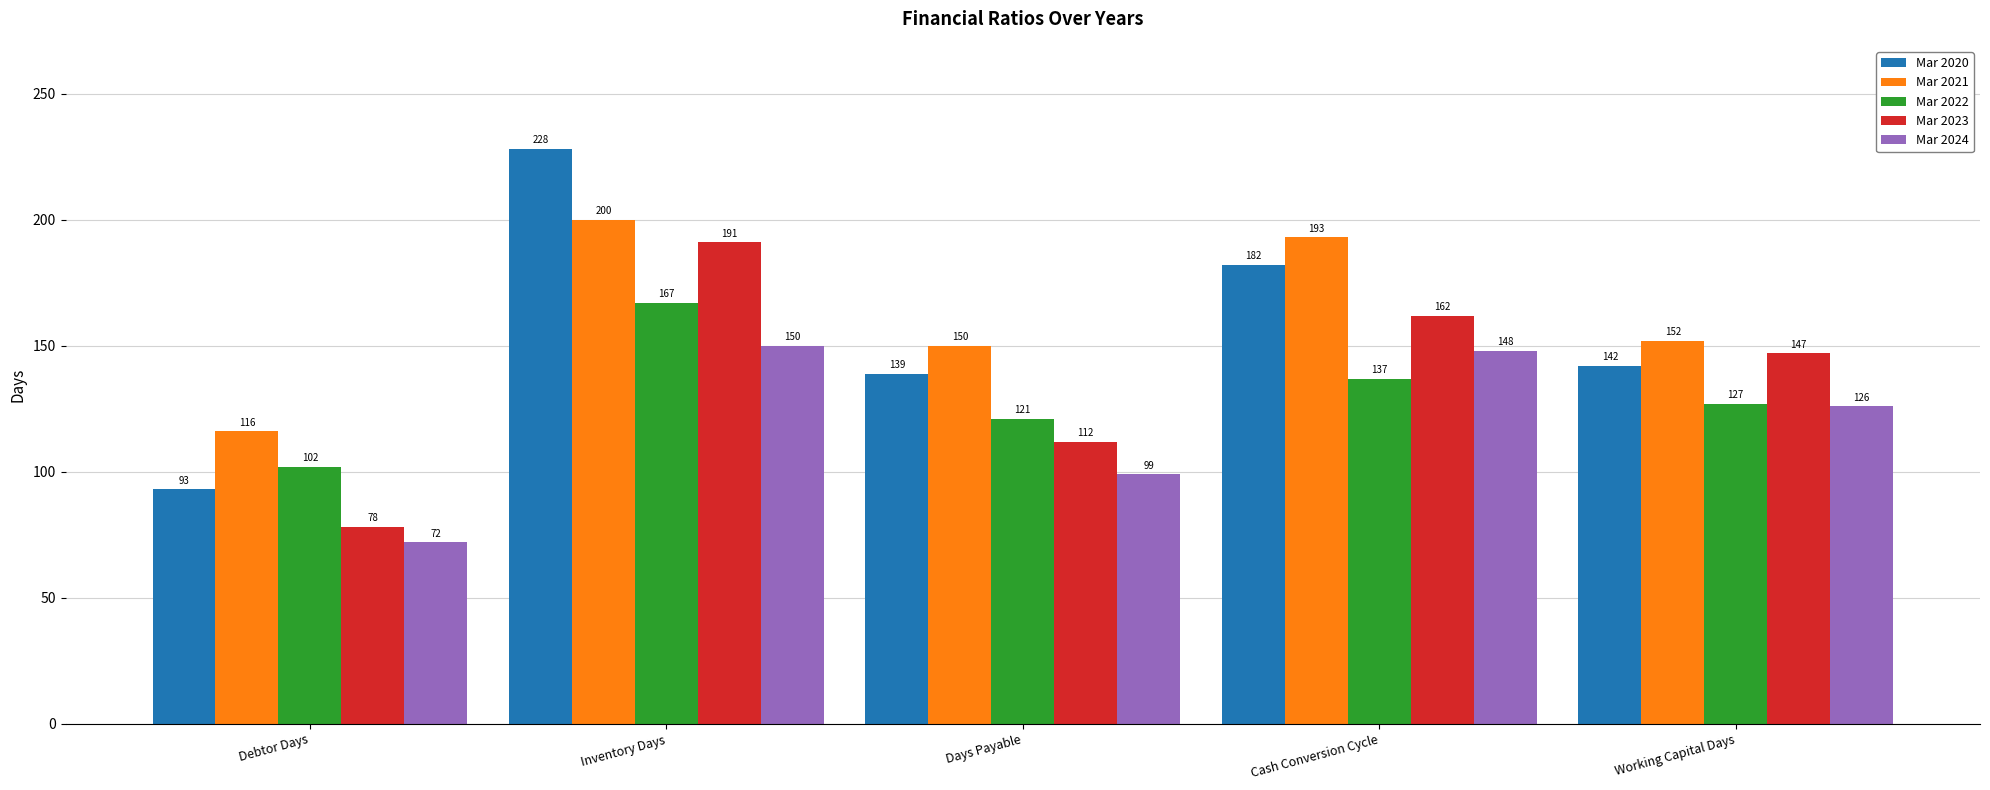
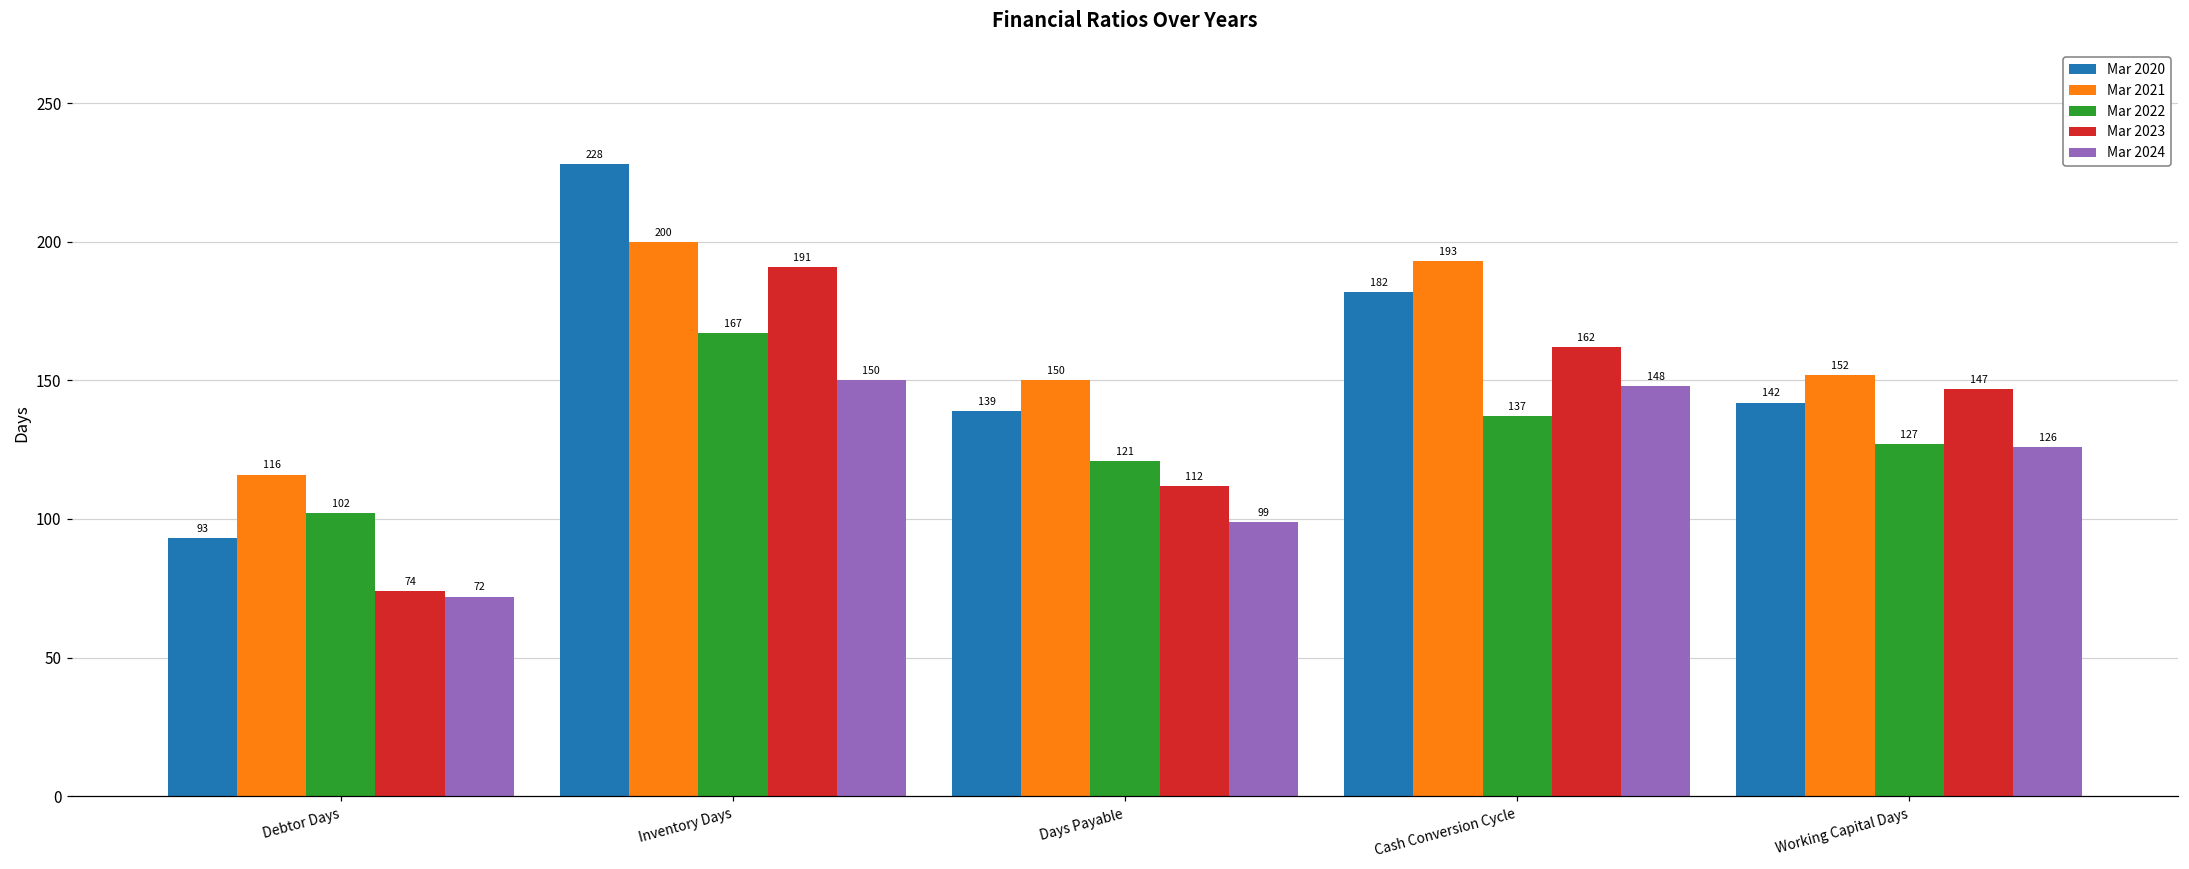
Mar 2023, Debtor Days: 78 -> 74
